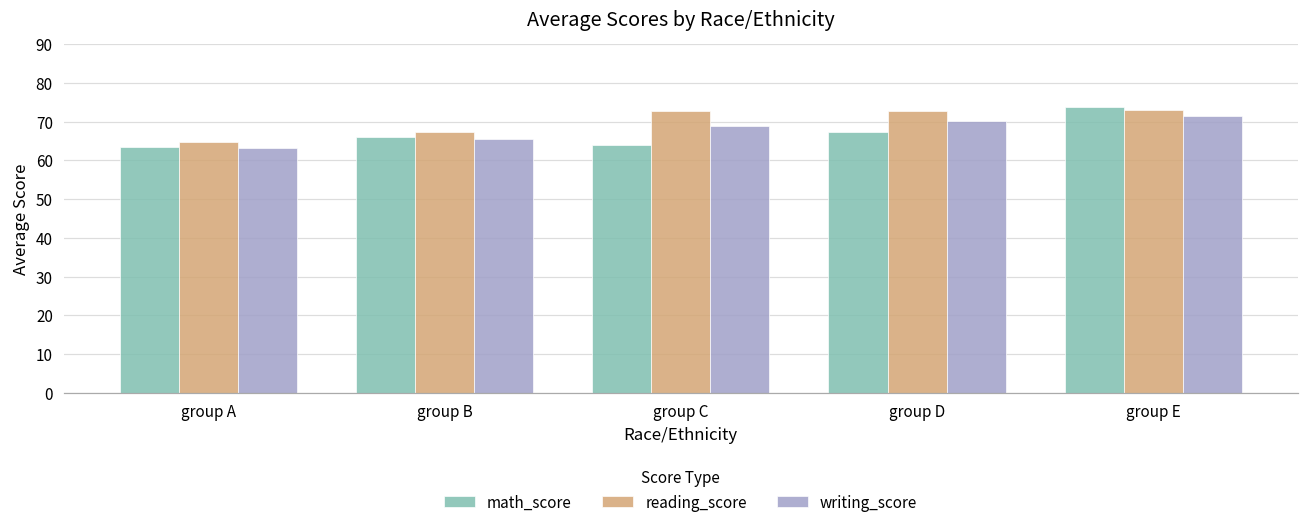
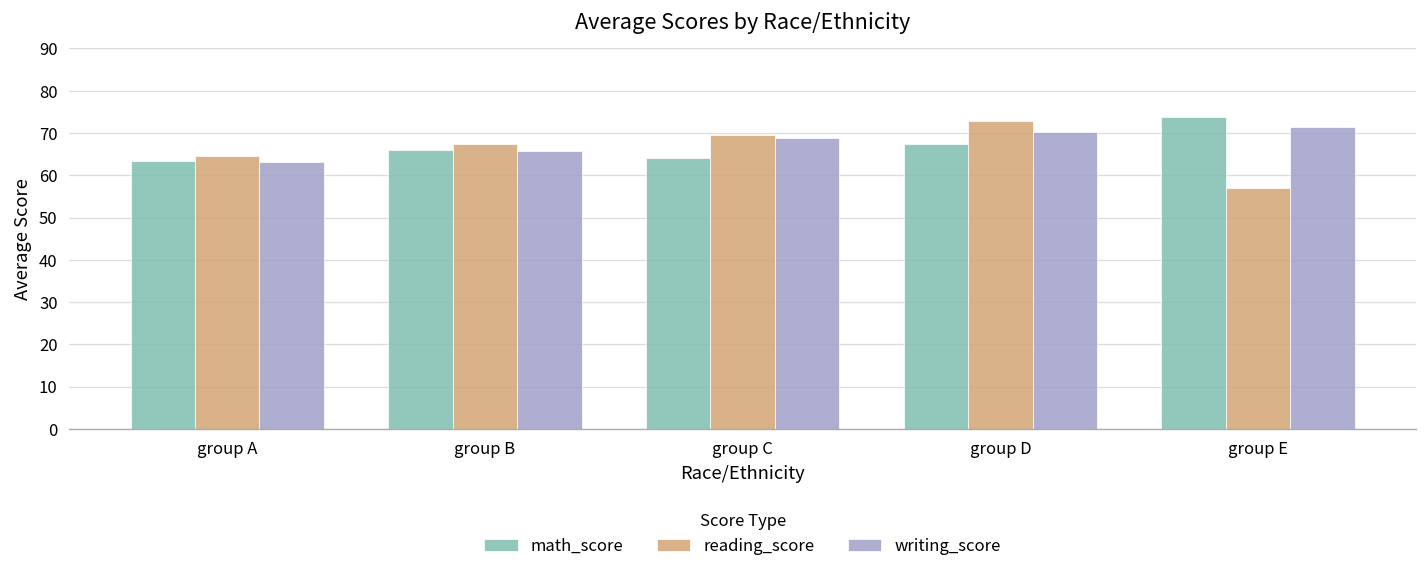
reading_score, group C: 73 -> 69
reading_score, group E: 73 -> 57
